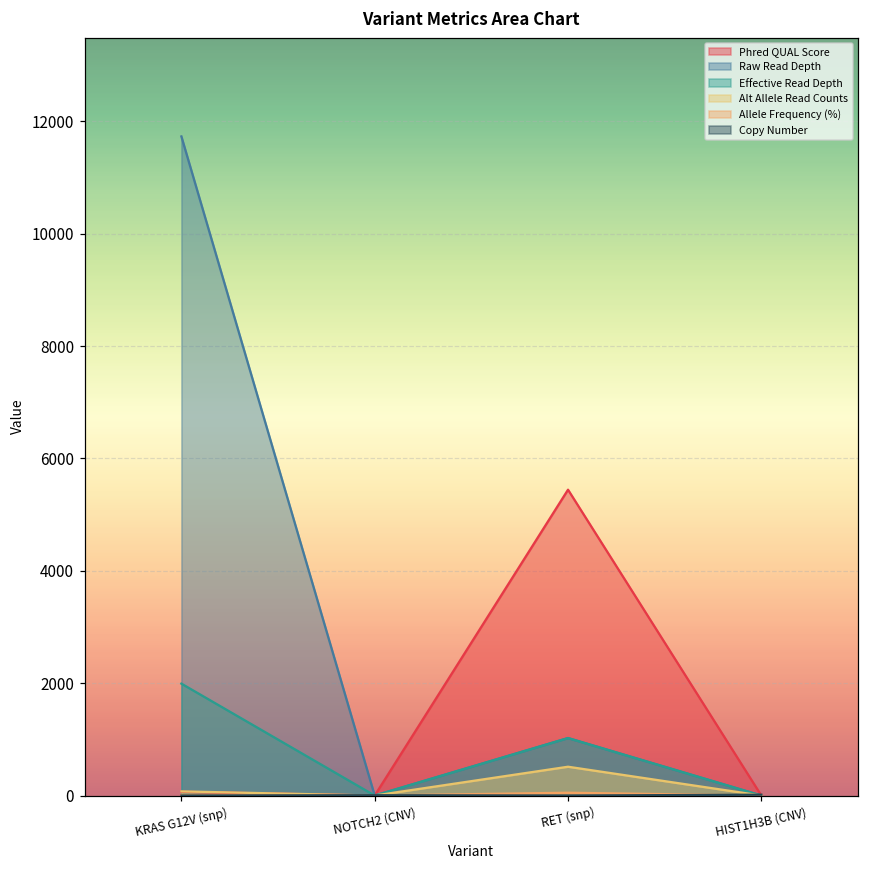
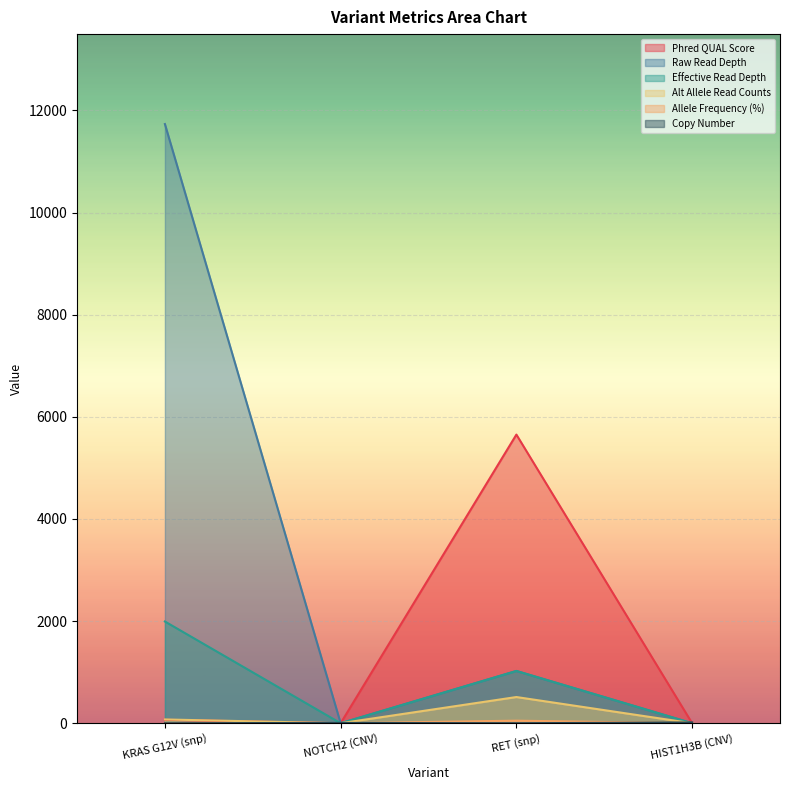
Phred QUAL Score, RET (snp): 5400 -> 5700
